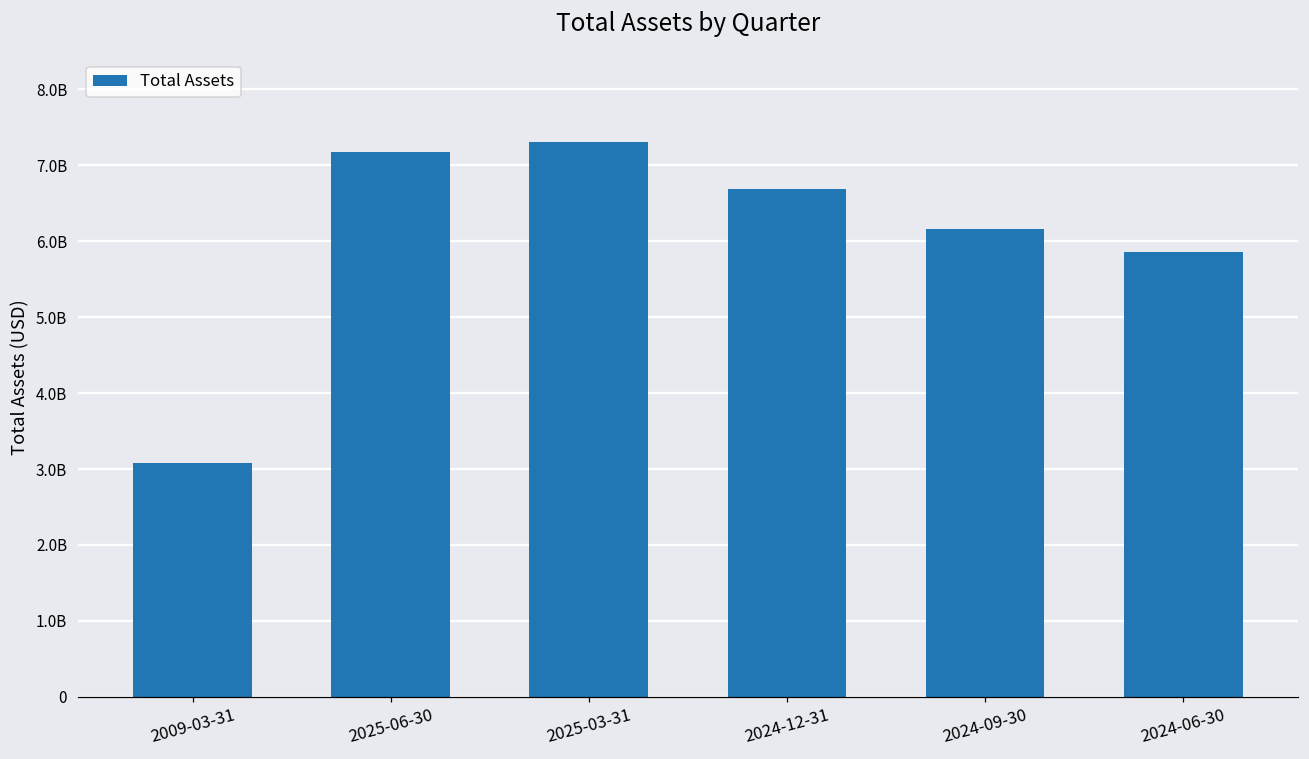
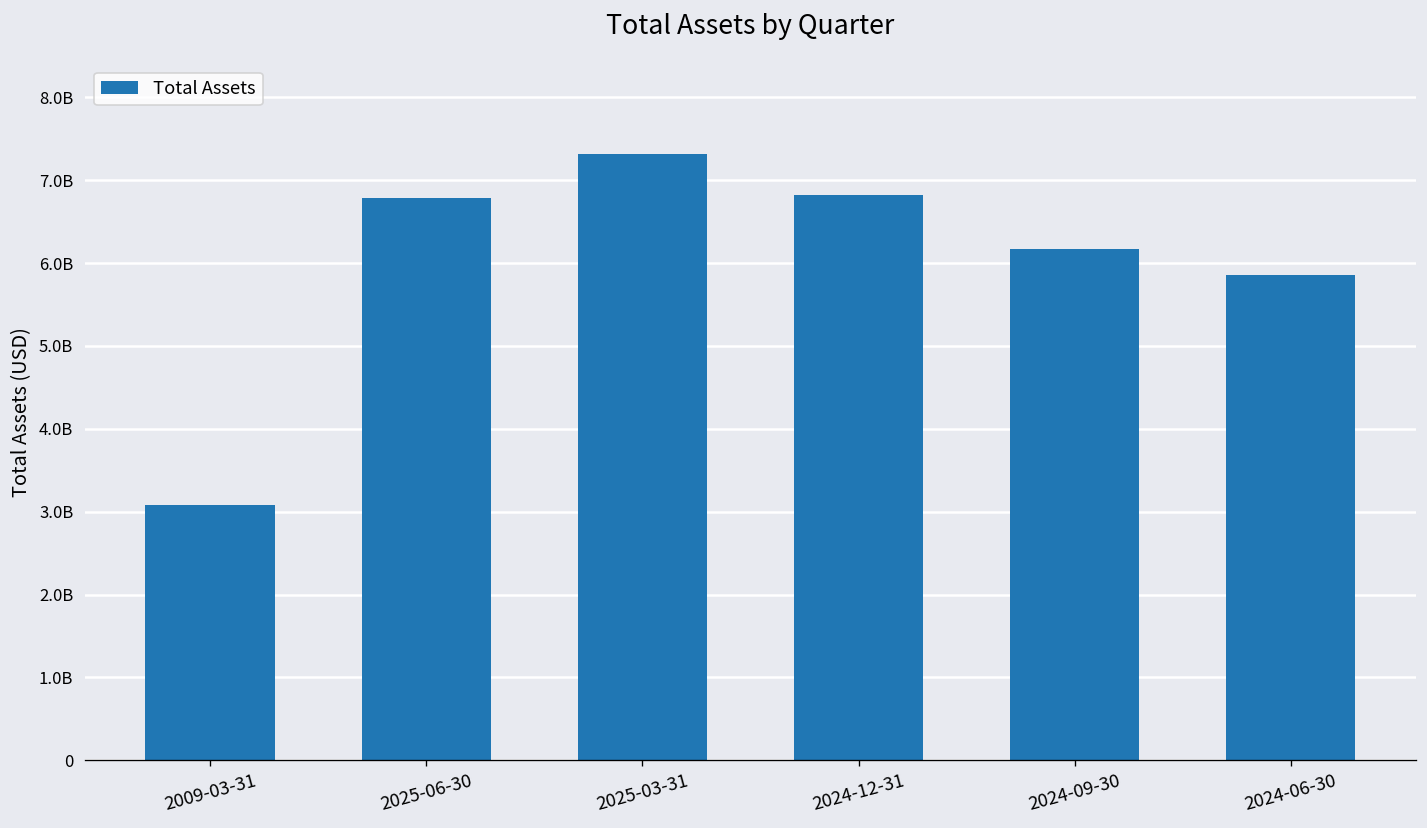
2025-06-30: 7200000000 -> 6800000000
2024-12-31: 6700000000 -> 6800000000
